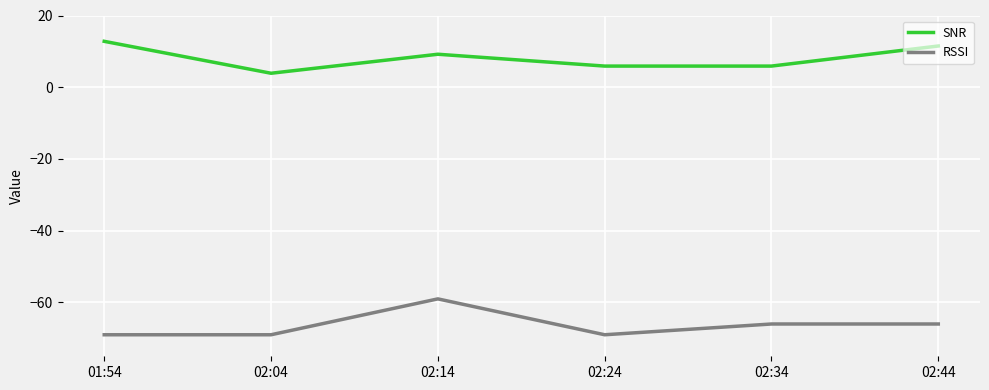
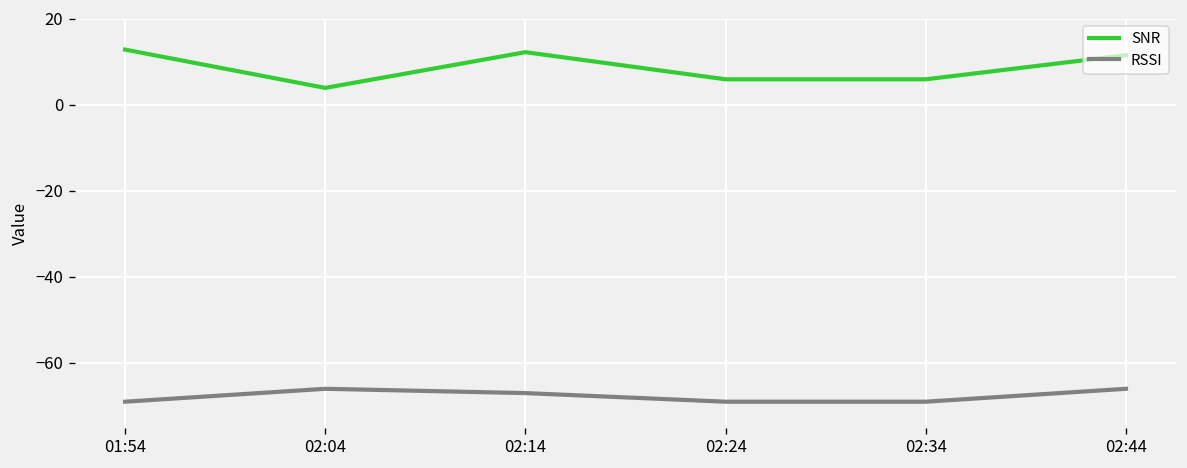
RSSI, 02:04: -69 -> -66
SNR, 02:14: 9 -> 12
RSSI, 02:14: -59 -> -67
RSSI, 02:34: -66 -> -69
